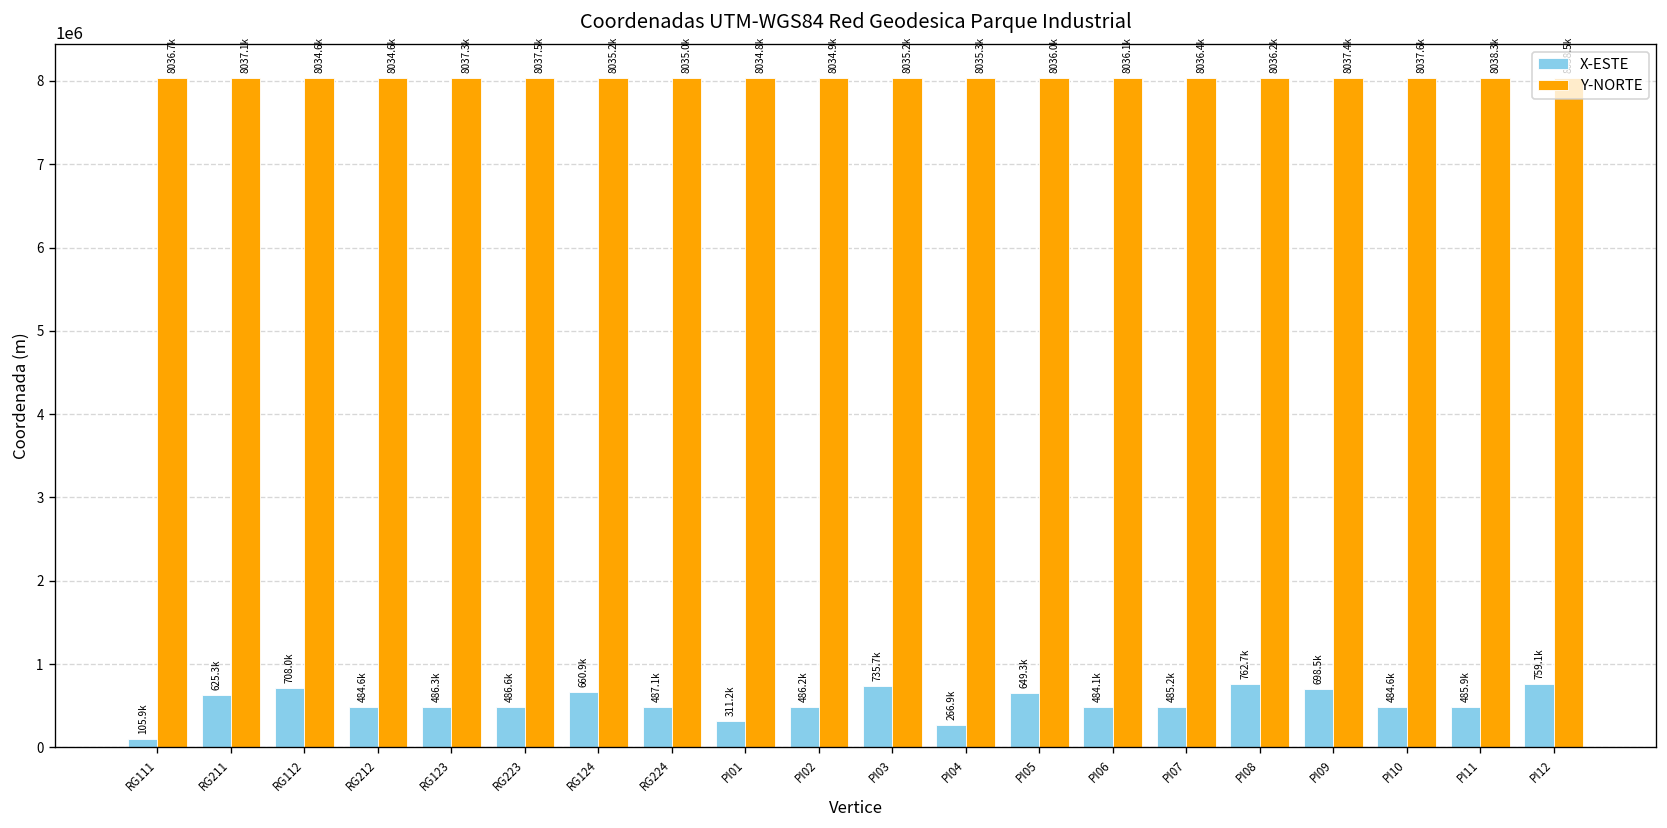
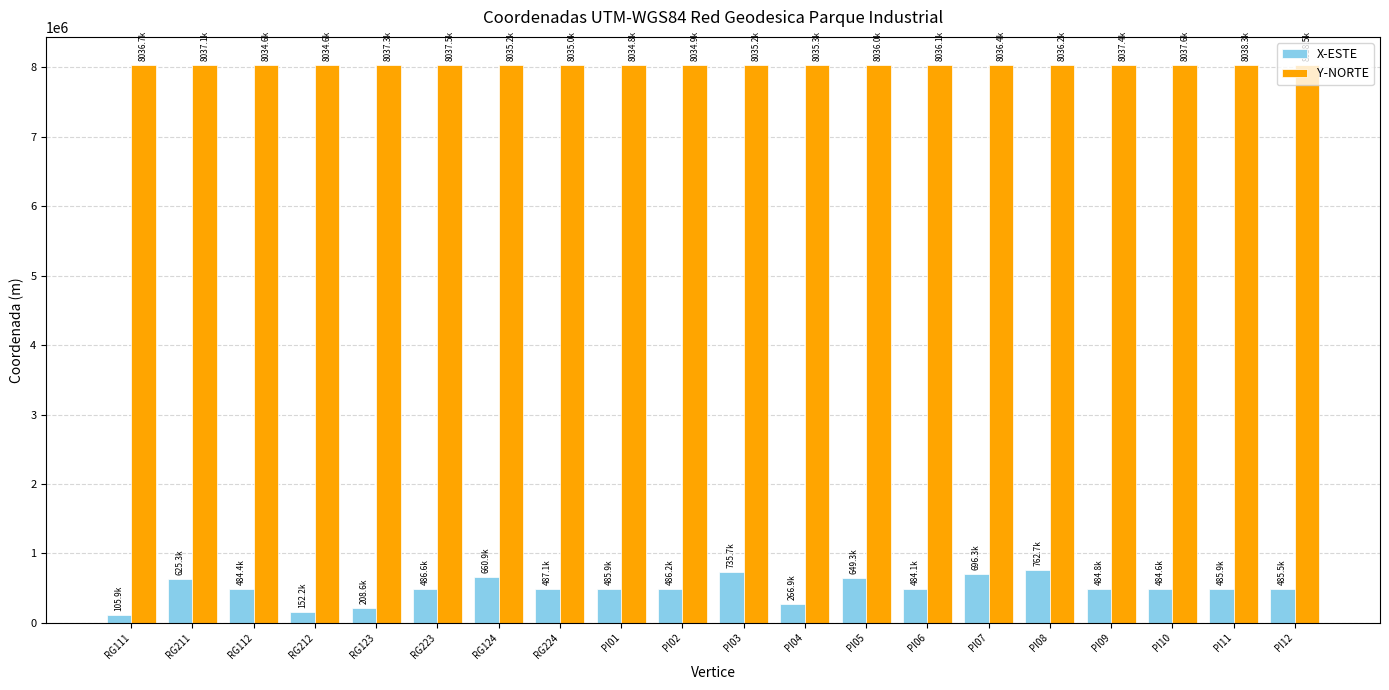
X-ESTE, RG112: 708.0k -> 484.4k
X-ESTE, RG212: 484.6k -> 152.2k
X-ESTE, RG123: 486.3k -> 208.6k
X-ESTE, PI01: 311.2k -> 485.9k
X-ESTE, PI07: 485.2k -> 696.3k
X-ESTE, PI09: 698.5k -> 484.8k
X-ESTE, PI12: 759.1k -> 485.5k
